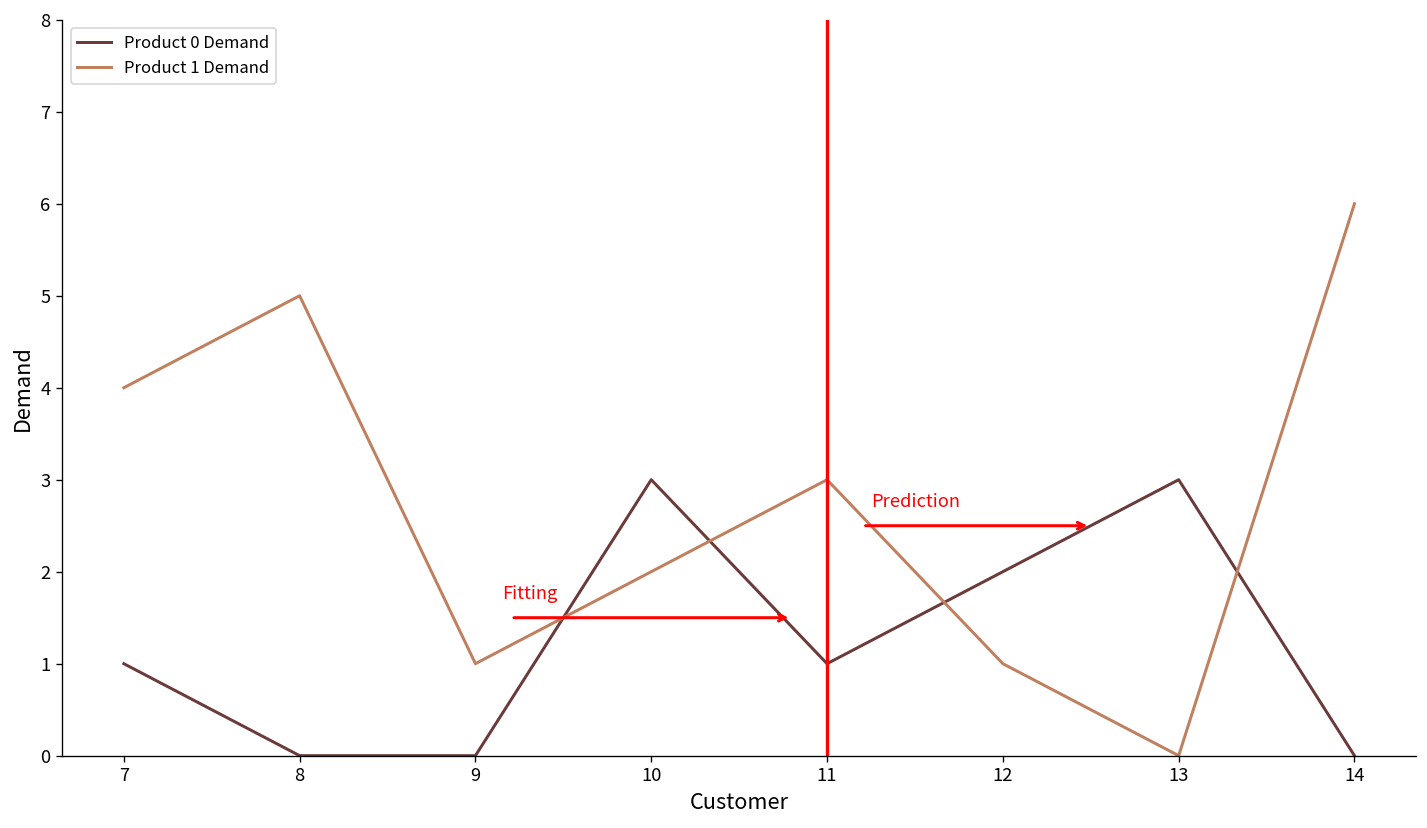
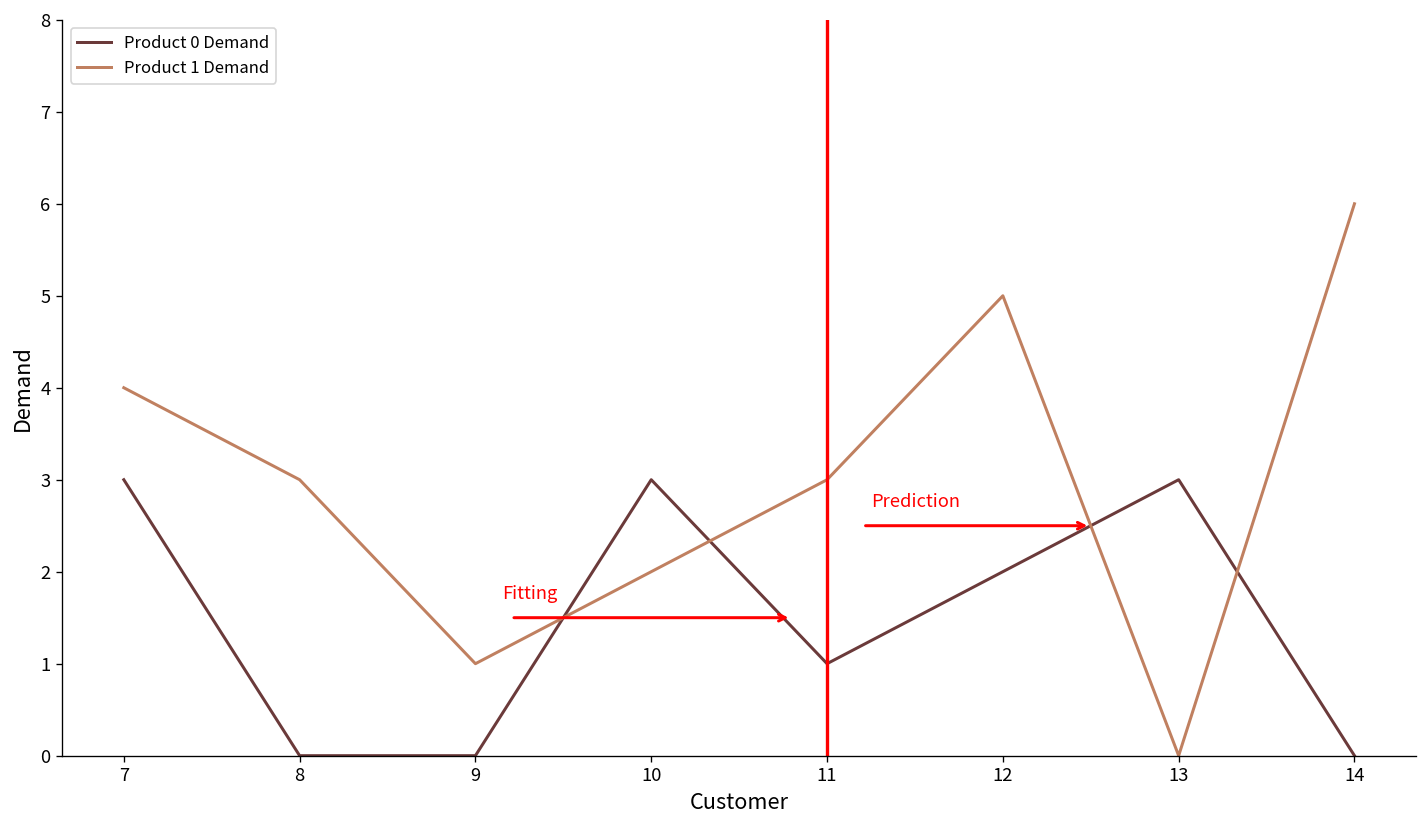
Product 0 Demand, 7: 1 -> 3
Product 1 Demand, 8: 5 -> 3
Product 1 Demand, 12: 1 -> 5
